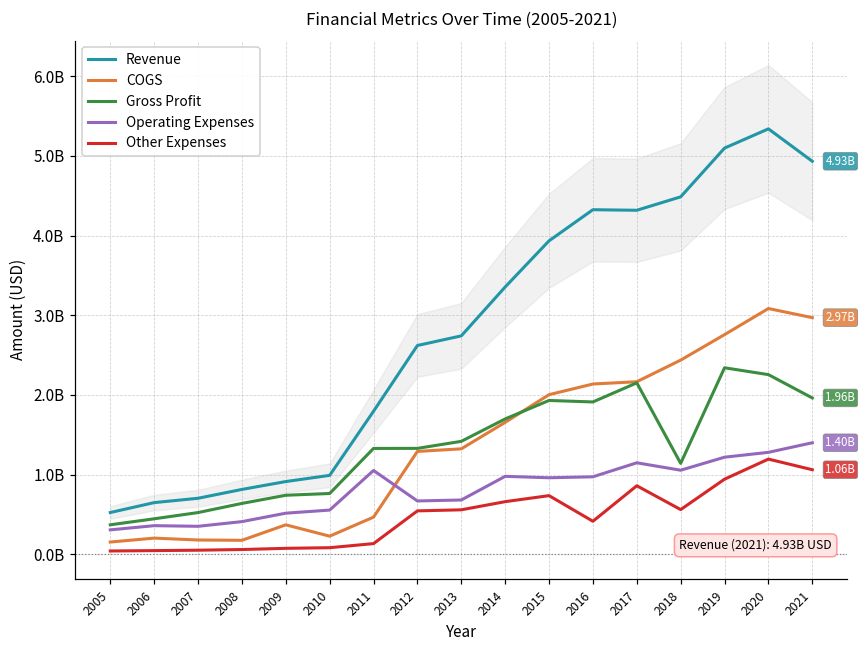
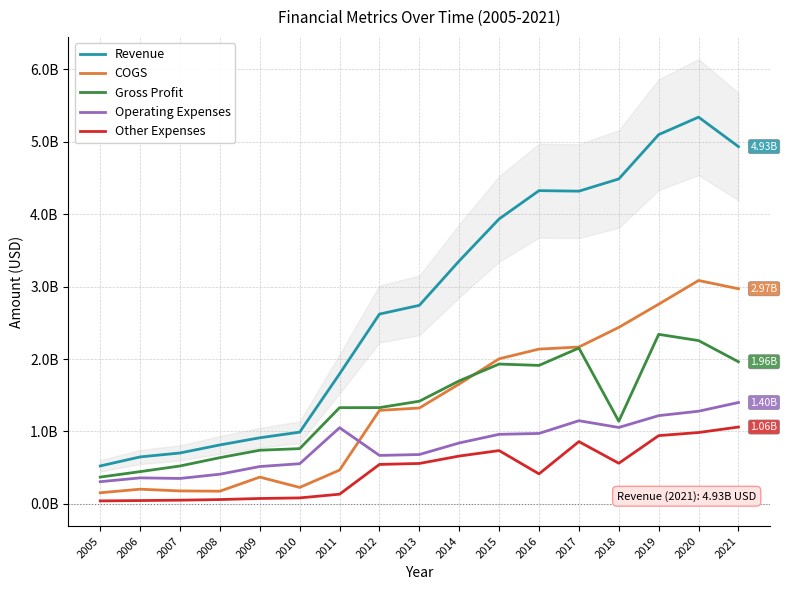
Operating Expenses, 2014: 1000000000 -> 800000000
Other Expenses, 2020: 1200000000 -> 1000000000
